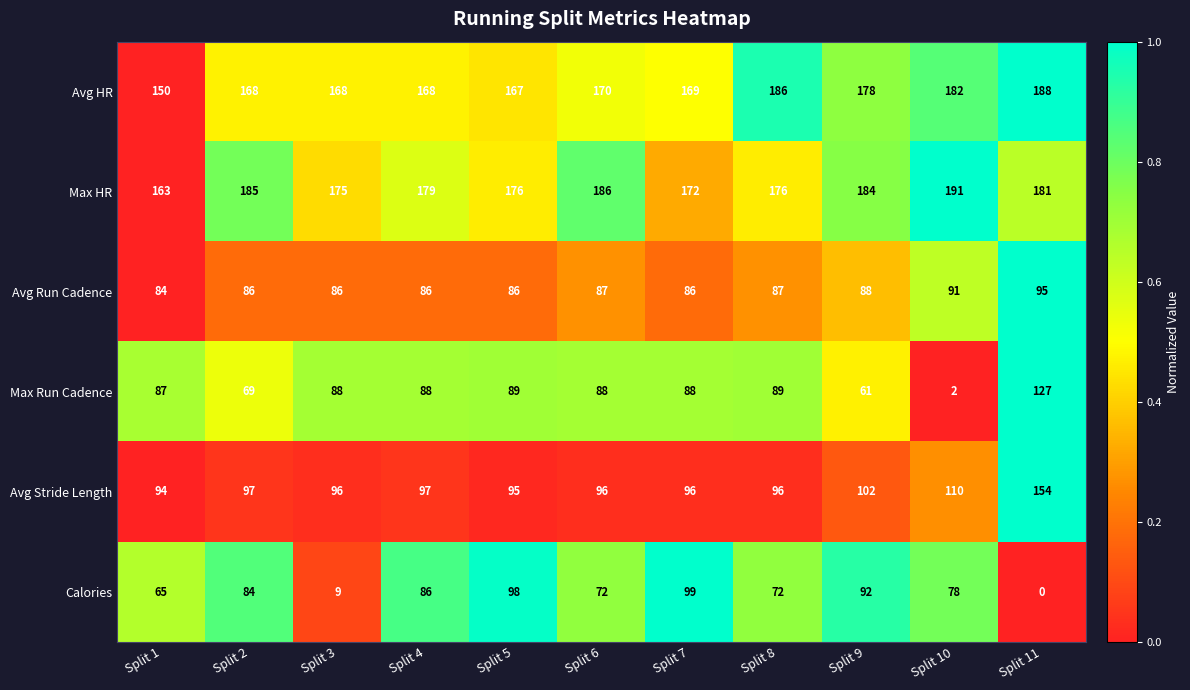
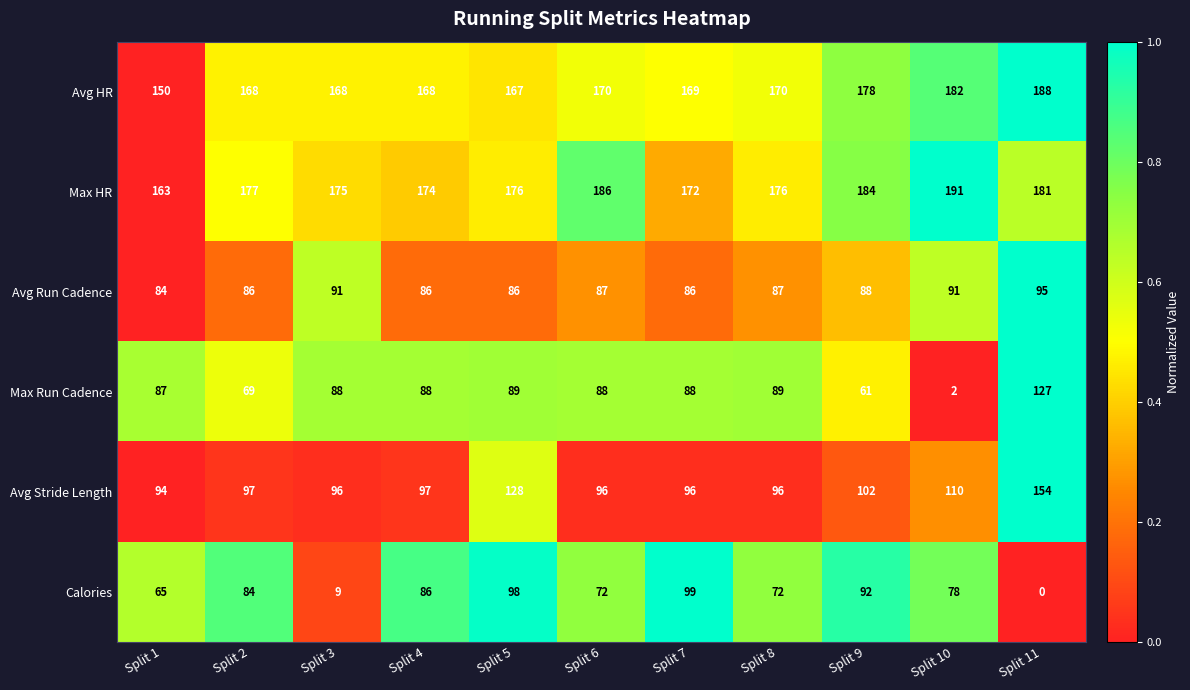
Avg HR, Split 8: 186 -> 170
Max HR, Split 2: 185 -> 177
Max HR, Split 4: 179 -> 174
Avg Run Cadence, Split 3: 86 -> 91
Avg Stride Length, Split 5: 95 -> 128
